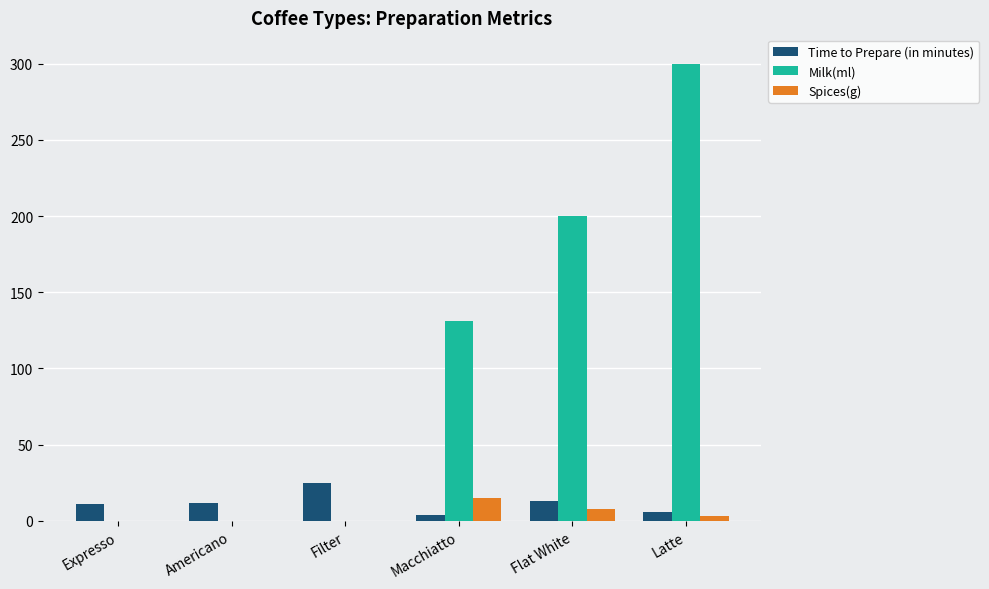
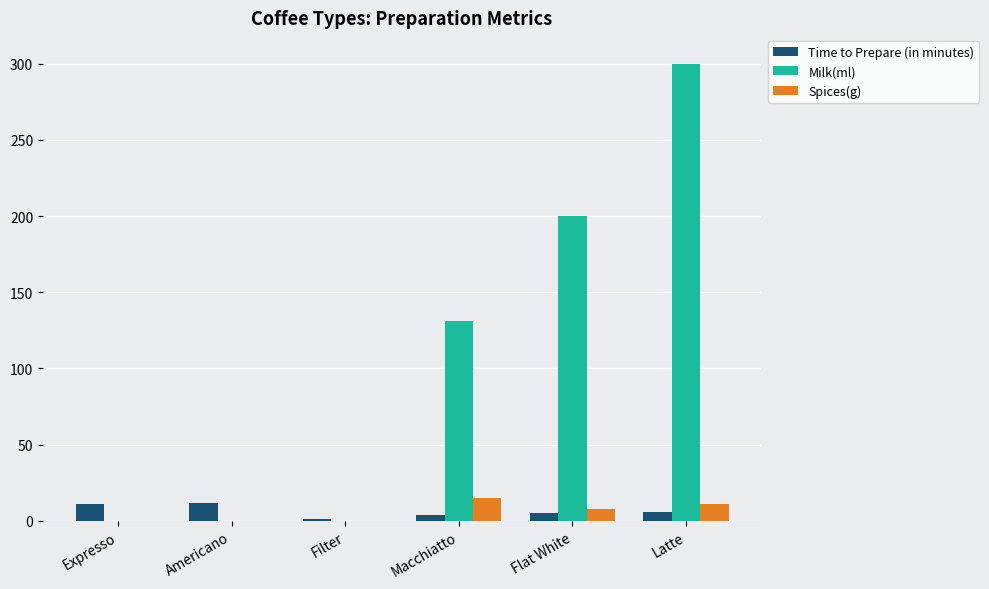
Time to Prepare (in minutes), Filter: 25 -> 1
Time to Prepare (in minutes), Flat White: 13 -> 5
Spices(g), Latte: 3 -> 11
